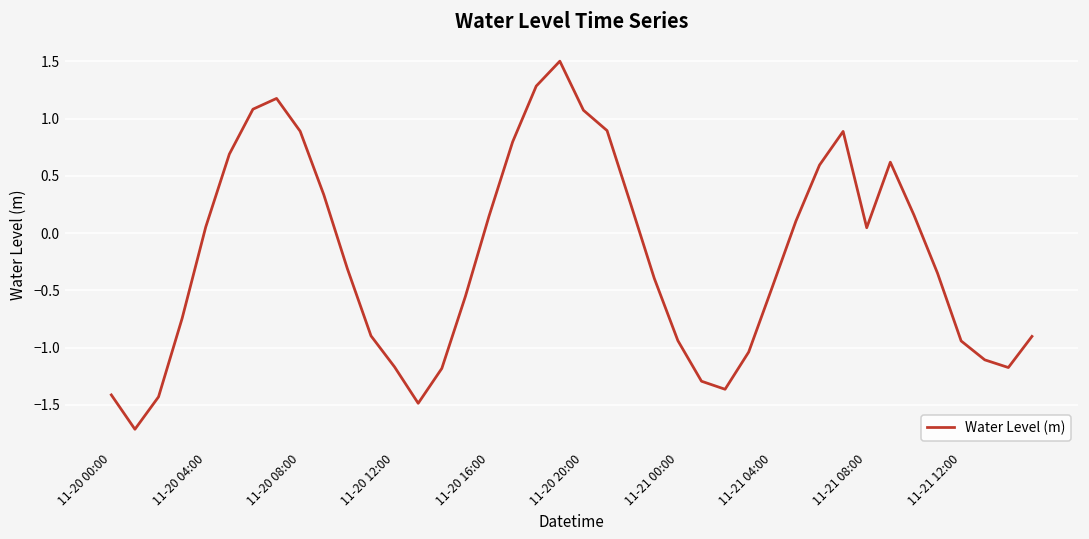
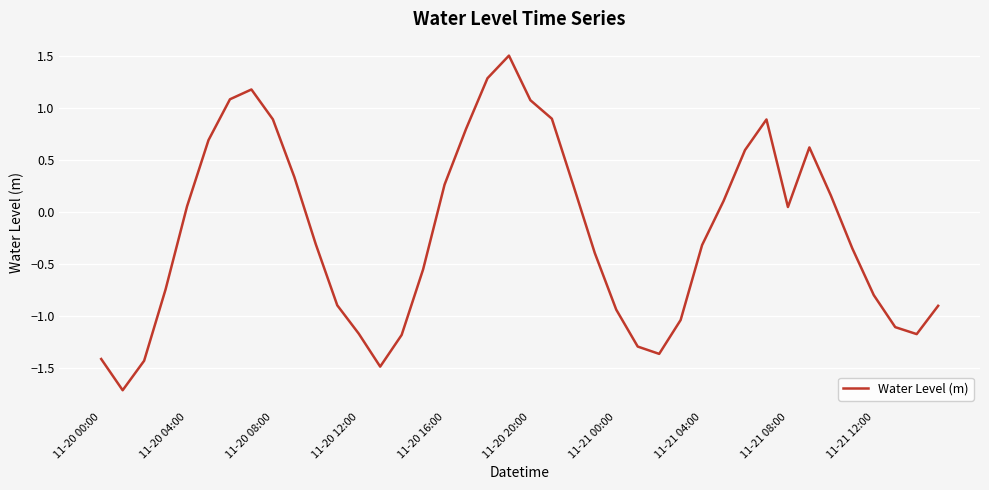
11-20 16:00: 0.15 -> 0.26
11-21 04:00: -0.47 -> -0.32
11-21 12:00: -0.94 -> -0.80
